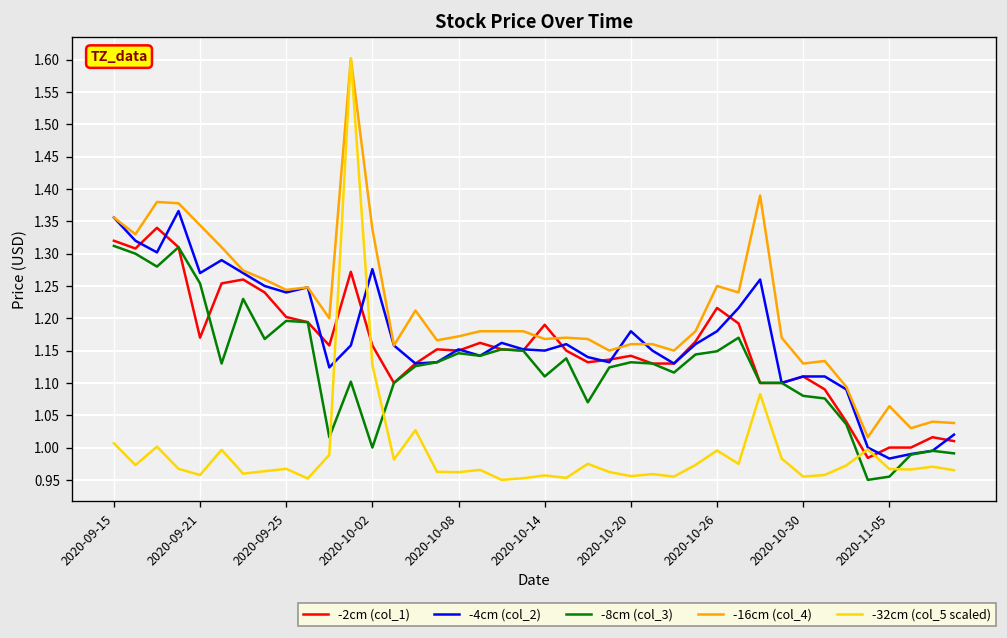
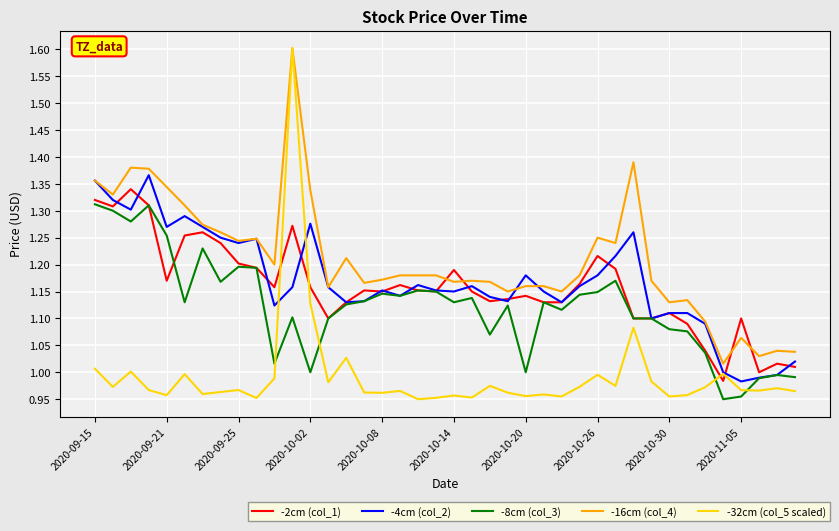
-8cm (col_3), 2020-10-14: 1.11 -> 1.13
-8cm (col_3), 2020-10-20: 1.13 -> 1.00
-2cm (col_1), 2020-11-05: 1.0 -> 1.1
